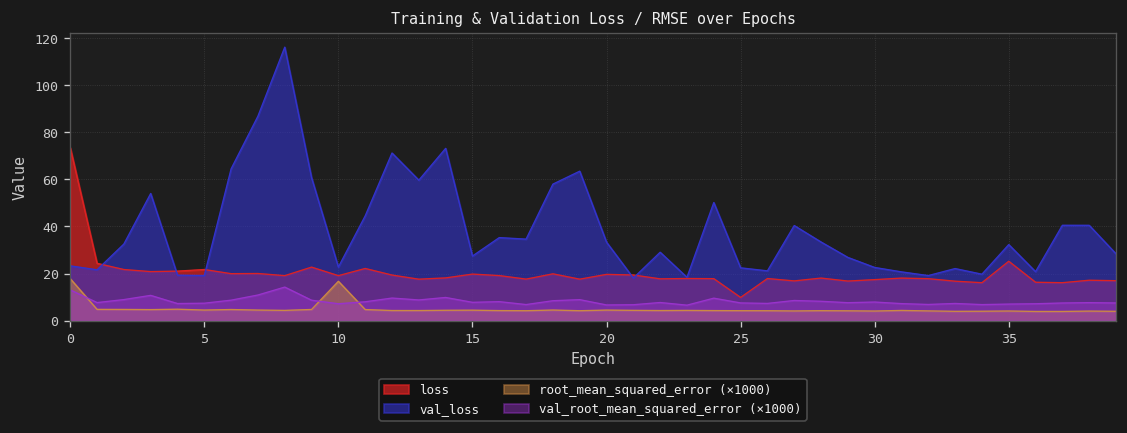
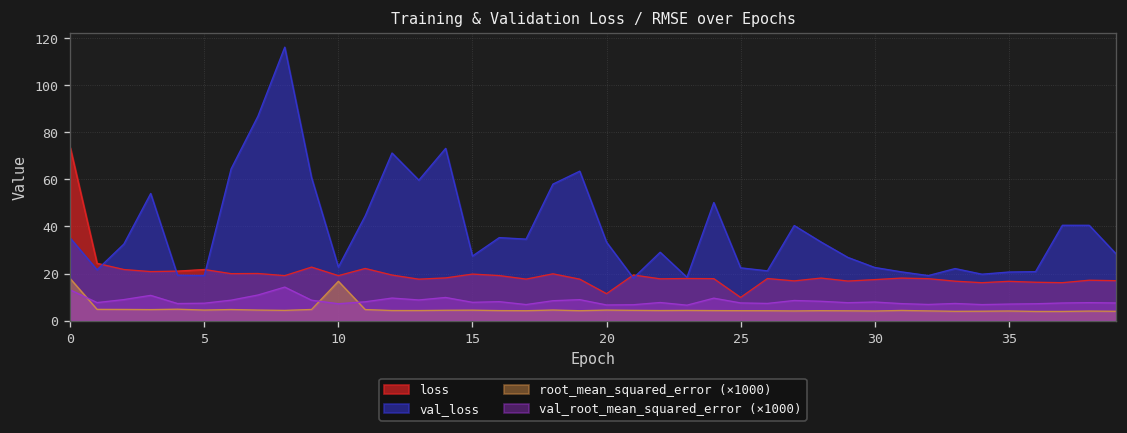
val_loss, 0: 23 -> 35
loss, 20: 20 -> 11
loss, 35: 25 -> 17
val_loss, 35: 32 -> 21
